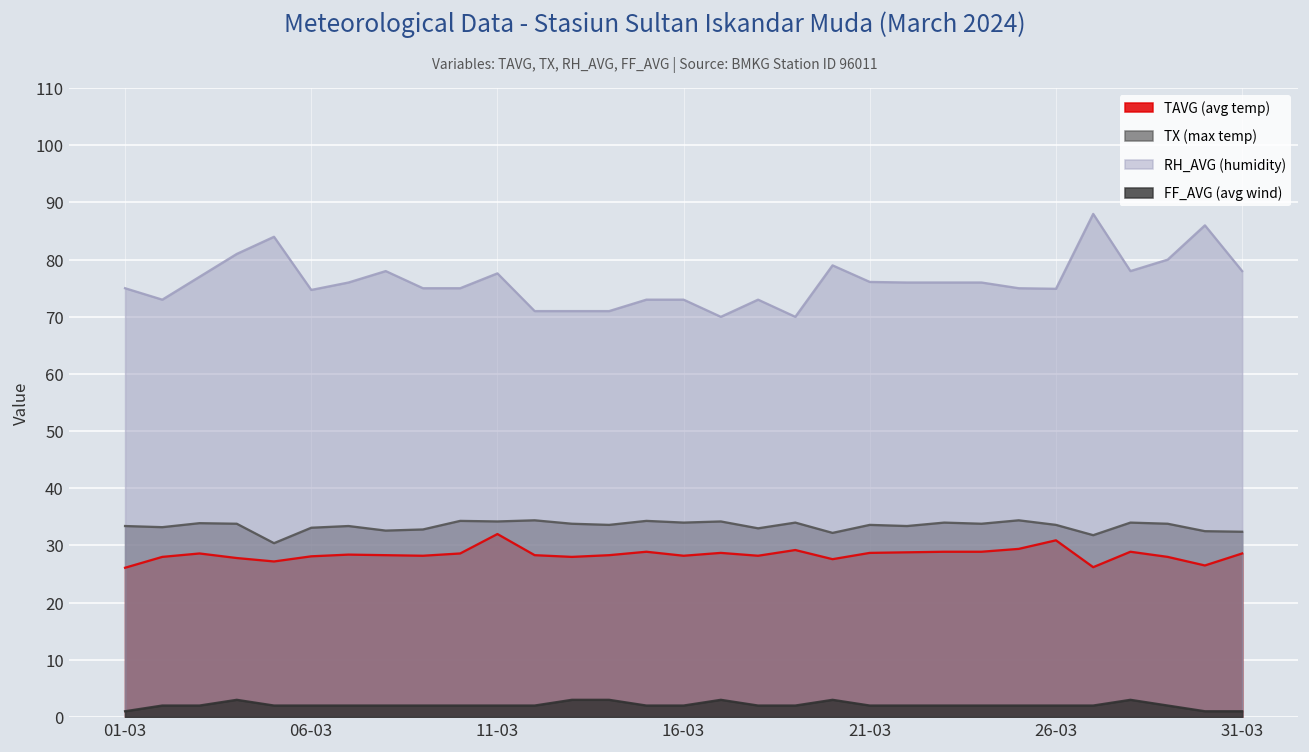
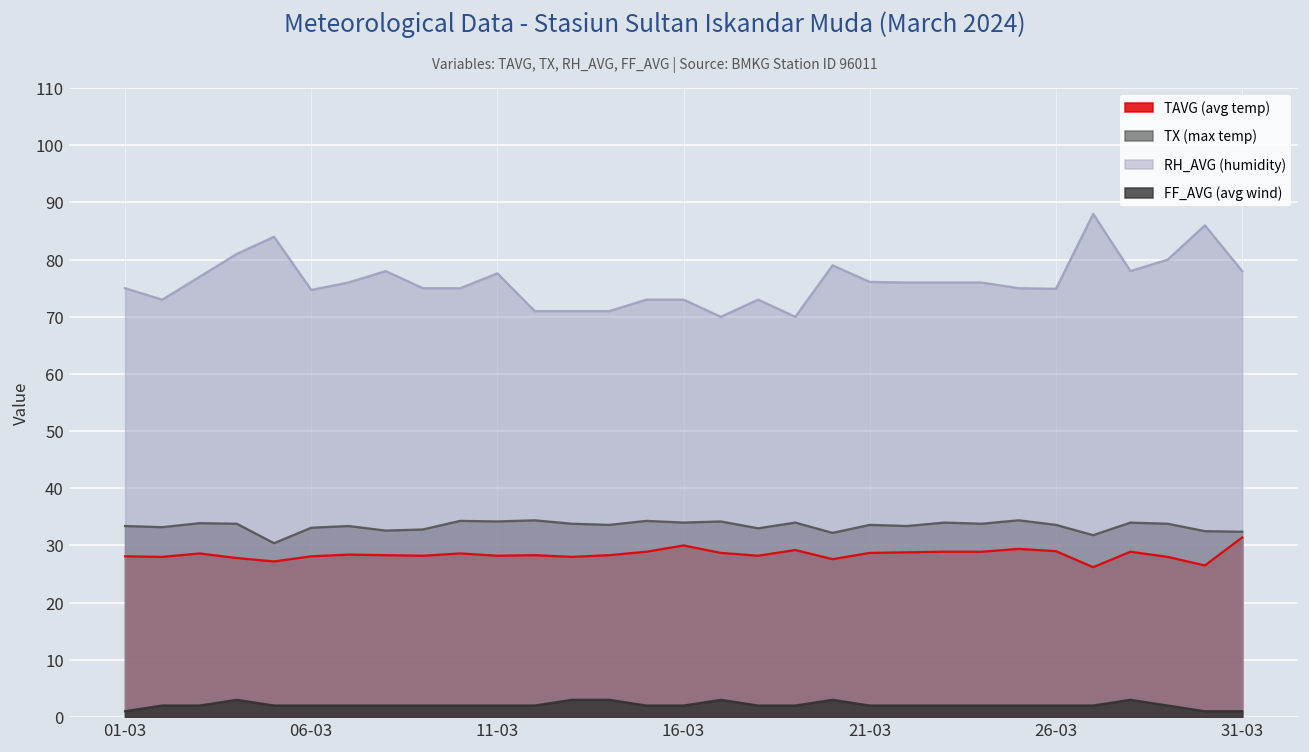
TAVG (avg temp), 01-03: 26 -> 28
TAVG (avg temp), 11-03: 32 -> 28
TAVG (avg temp), 16-03: 28 -> 30
TAVG (avg temp), 26-03: 31 -> 29
TAVG (avg temp), 31-03: 29 -> 31
